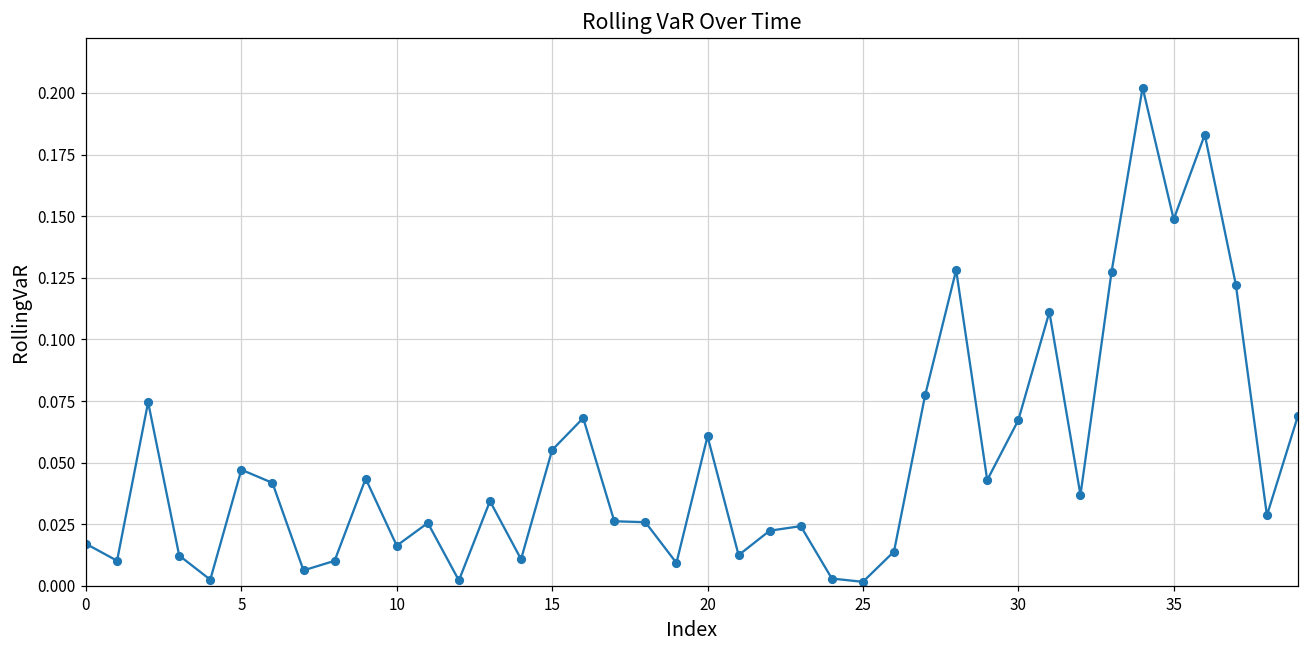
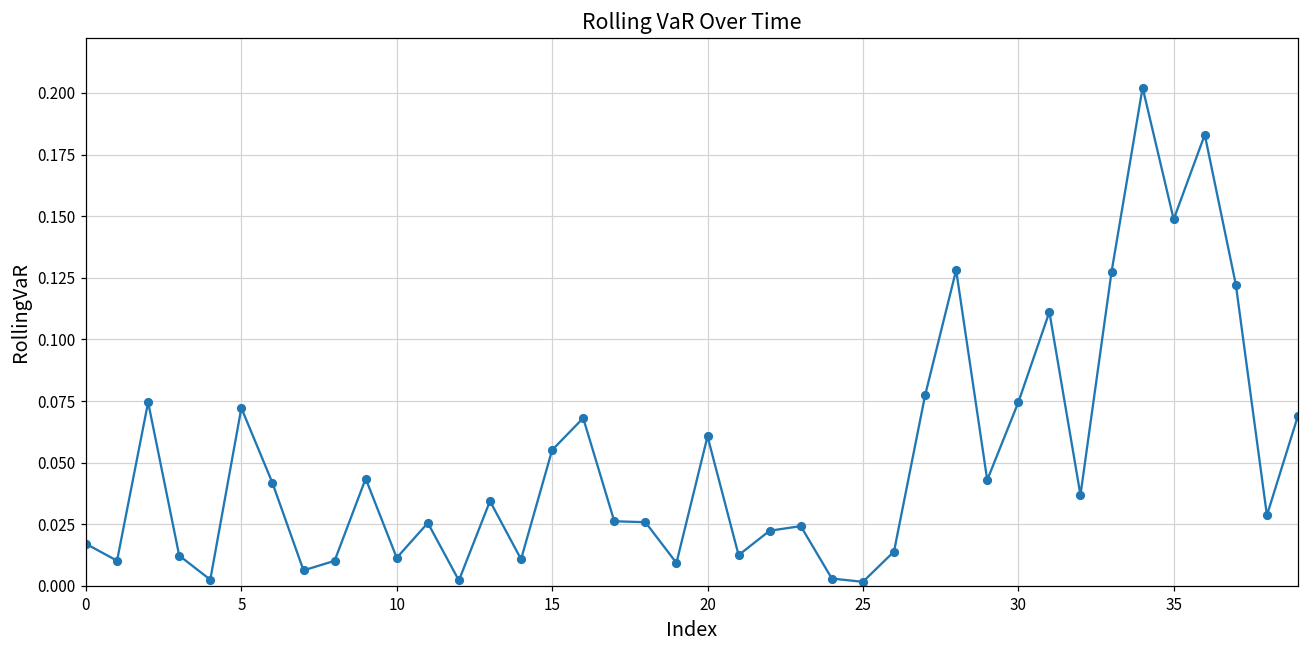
5: 0.047 -> 0.072
10: 0.016 -> 0.011
30: 0.067 -> 0.074
